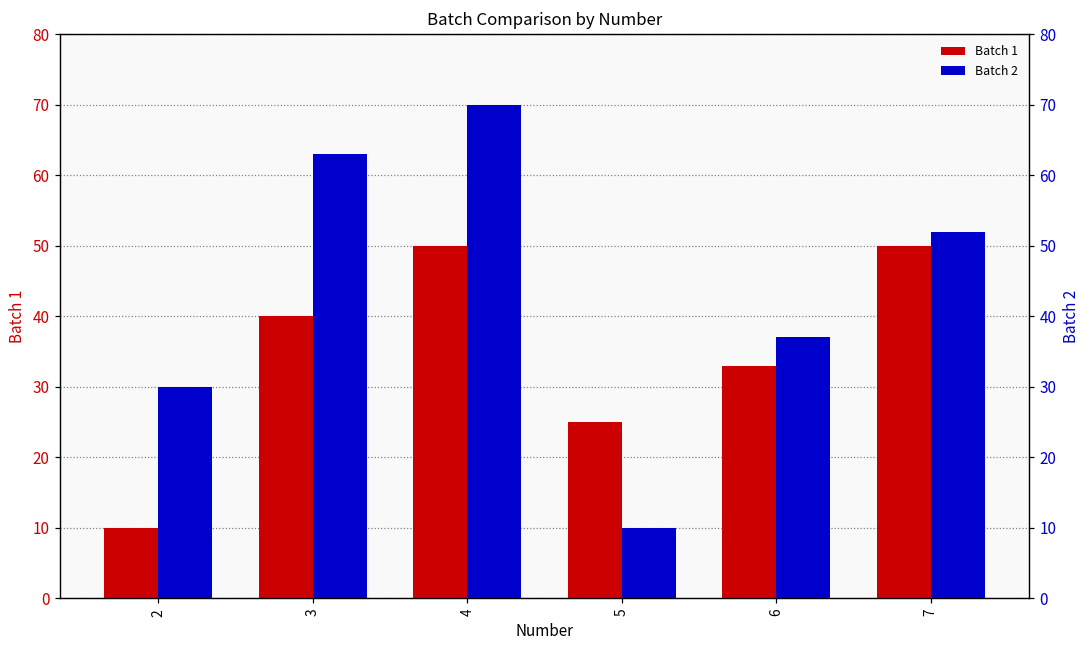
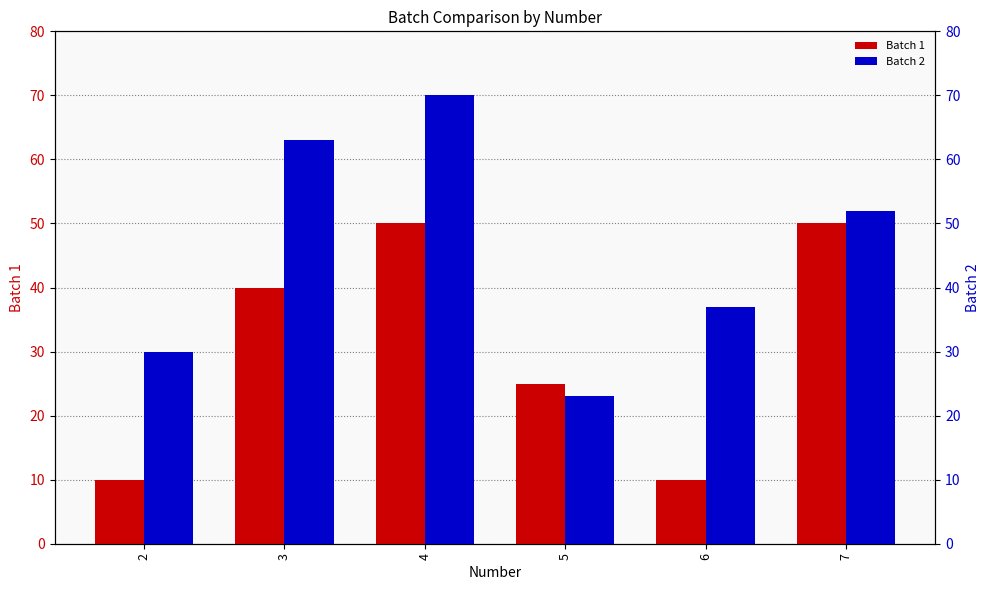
Batch 1, 6: 33 -> 10
Batch 2, 5: 10 -> 23
